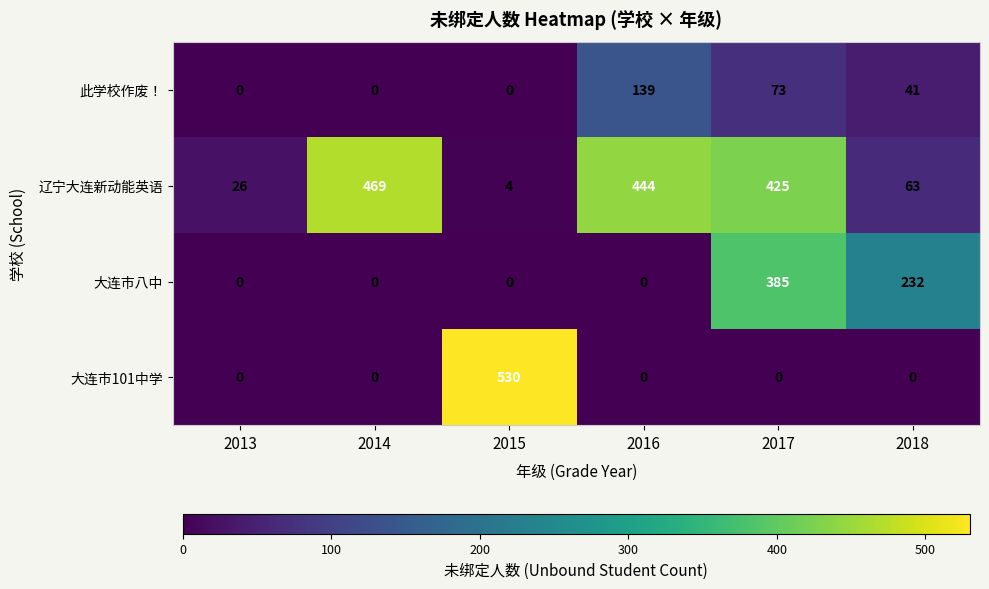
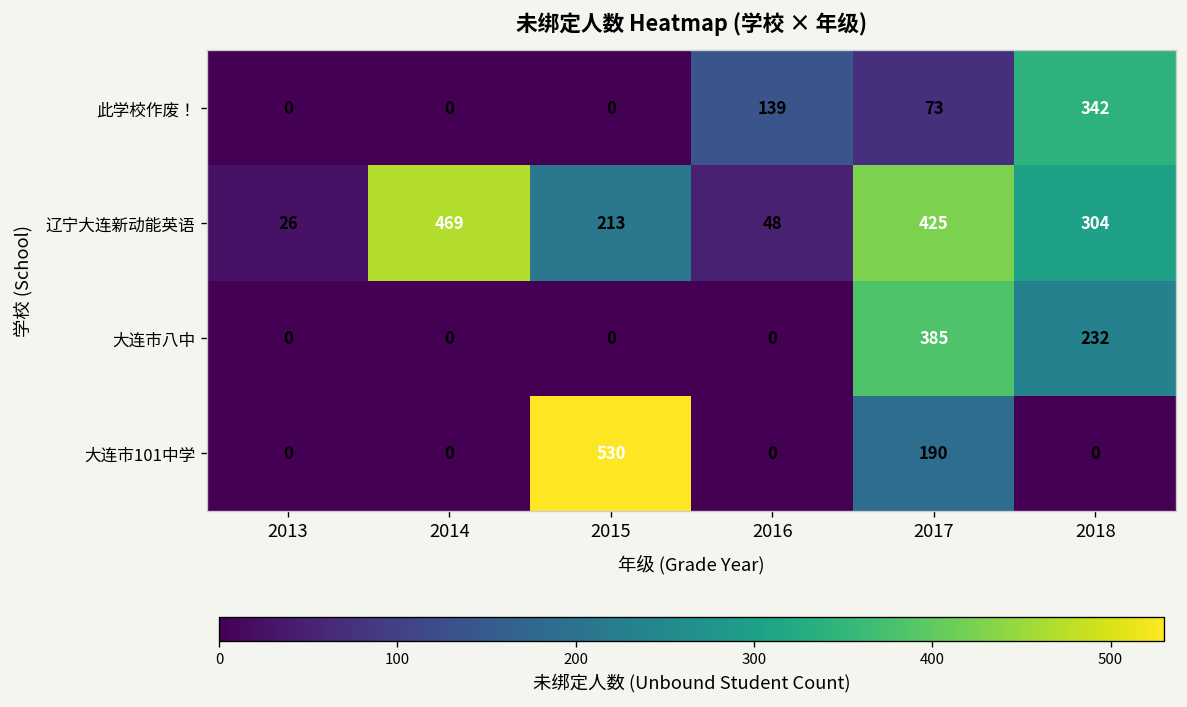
此学校作废！, 2018: 41 -> 342
辽宁大连新动能英语, 2015: 4 -> 213
辽宁大连新动能英语, 2016: 444 -> 48
辽宁大连新动能英语, 2018: 63 -> 304
大连市101中学, 2017: 0 -> 190
